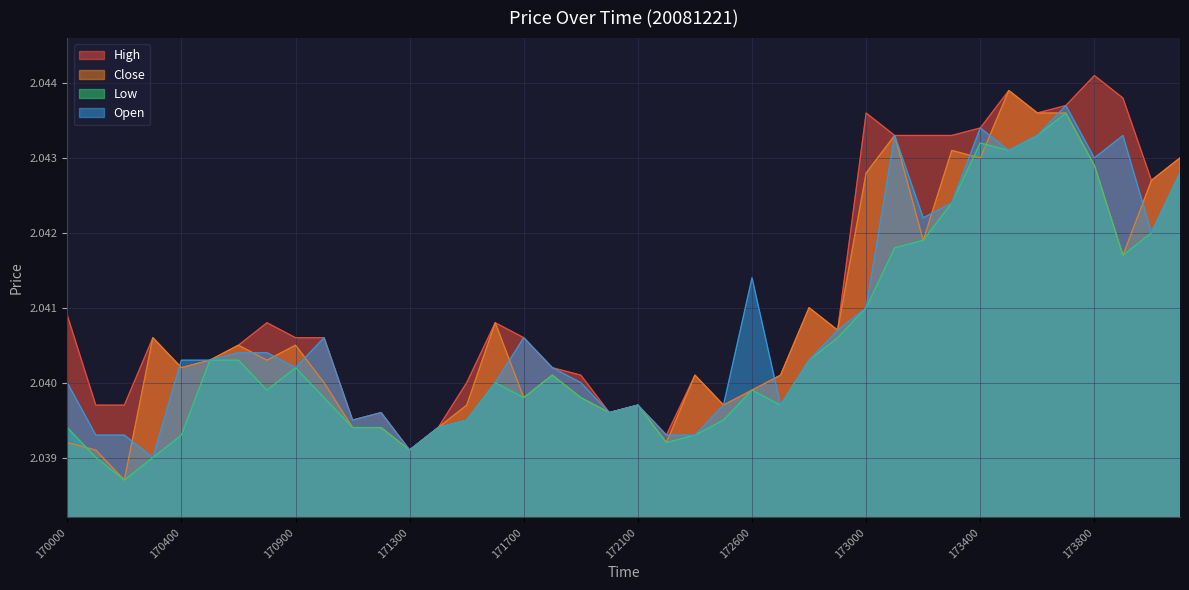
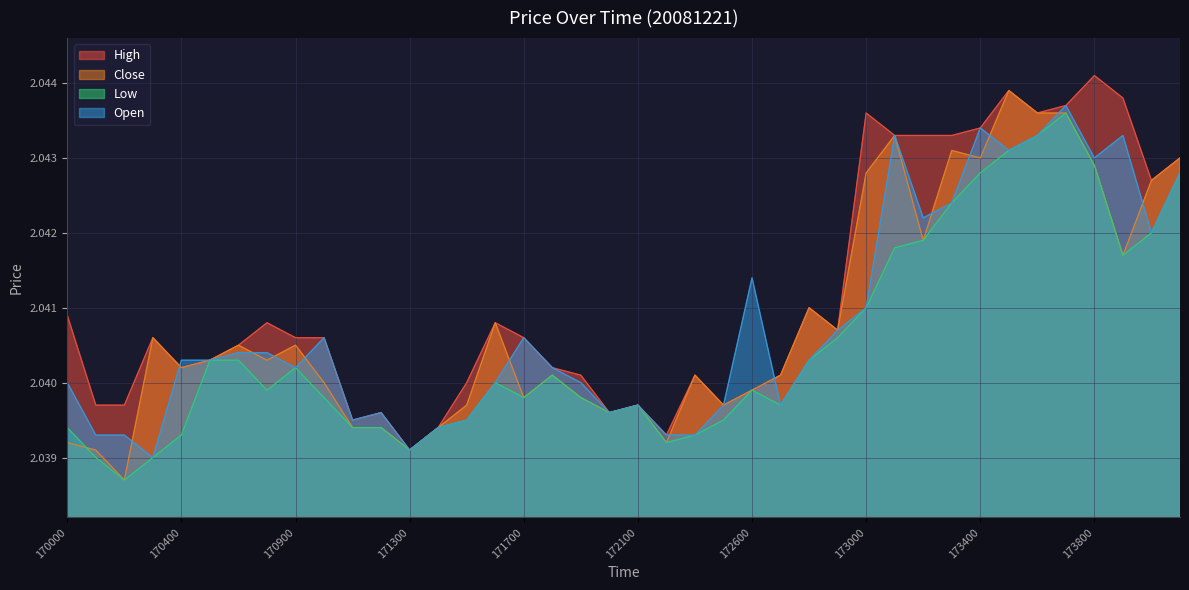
Low, 173400: 2.0432 -> 2.0428
